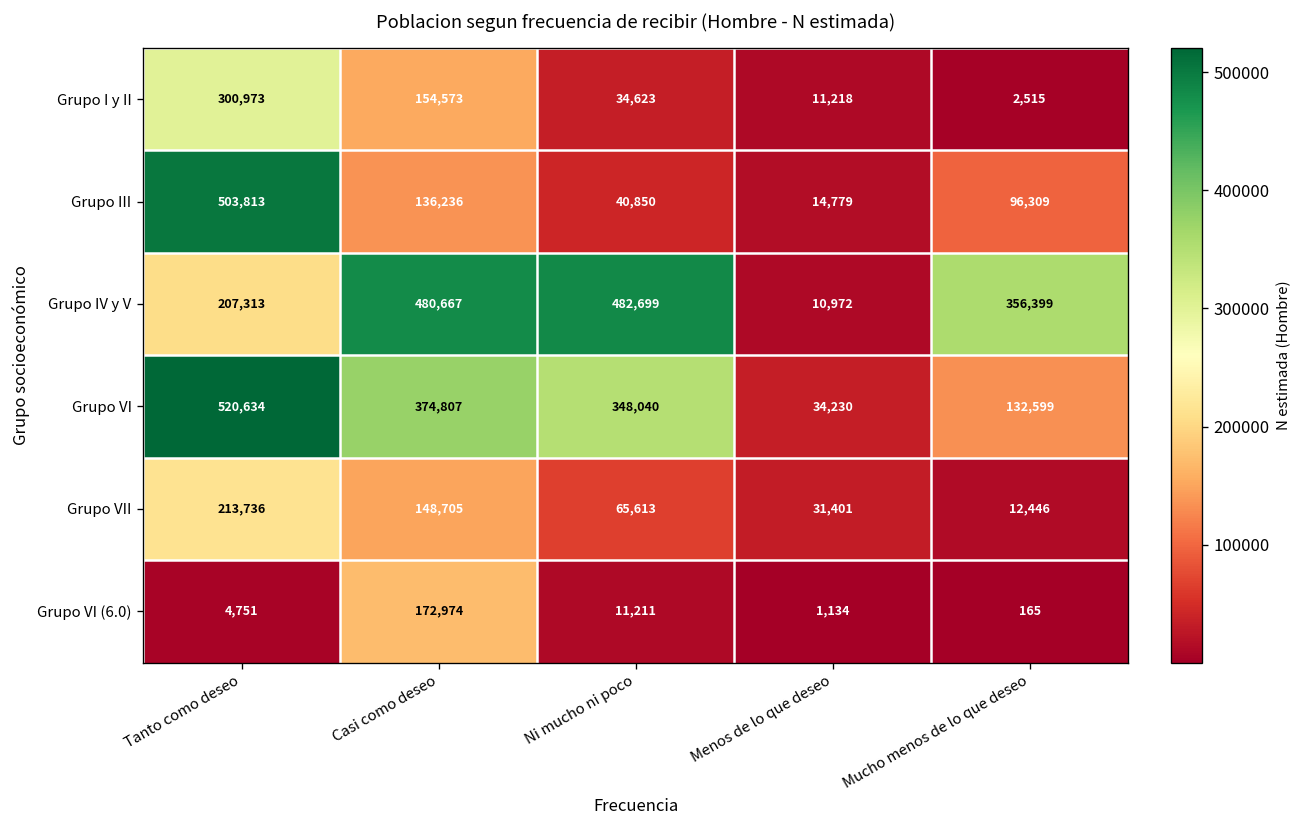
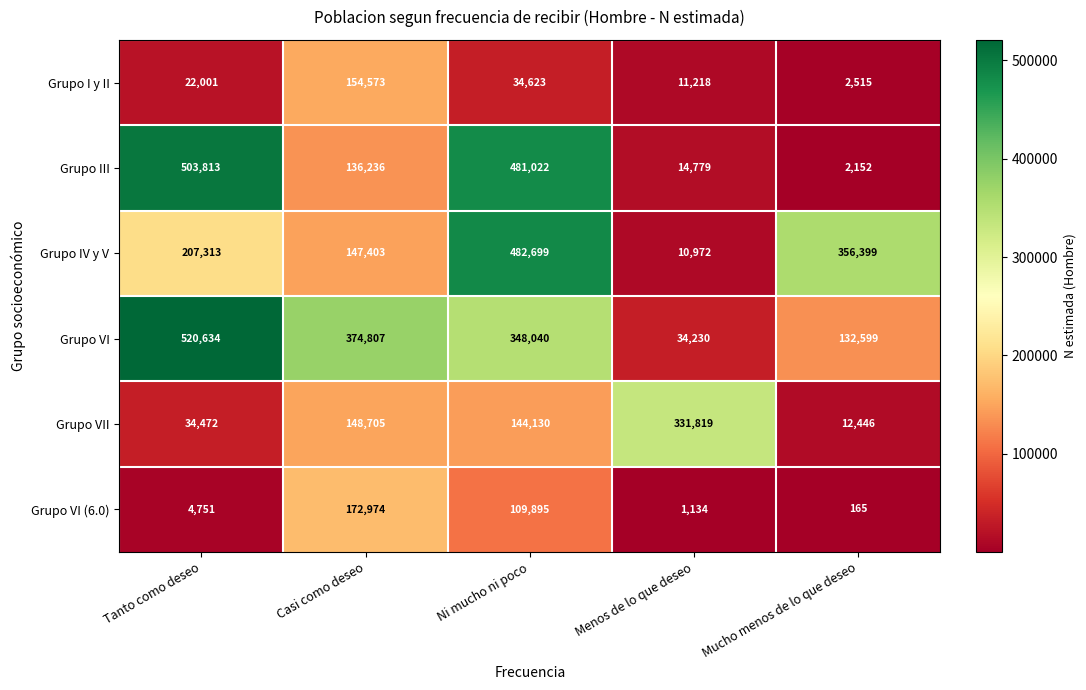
Grupo I y II, Tanto como deseo: 300,973 -> 22,001
Grupo III, Ni mucho ni poco: 40,850 -> 481,022
Grupo III, Mucho menos de lo que deseo: 96,309 -> 2,152
Grupo IV y V, Casi como deseo: 480,667 -> 147,403
Grupo VII, Tanto como deseo: 213,736 -> 34,472
Grupo VII, Ni mucho ni poco: 65,613 -> 144,130
Grupo VII, Menos de lo que deseo: 31,401 -> 331,819
Grupo VI (6.0), Ni mucho ni poco: 11,211 -> 109,895
